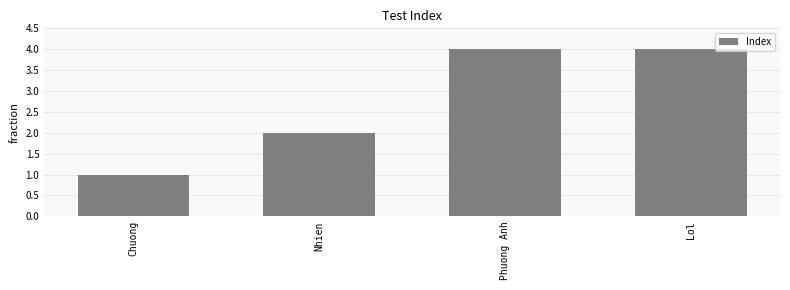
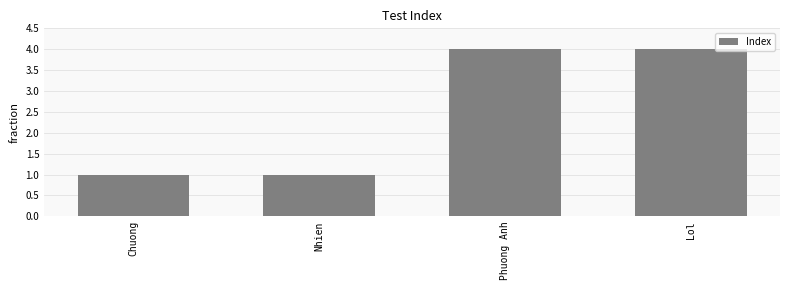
Nhien: 2 -> 1
